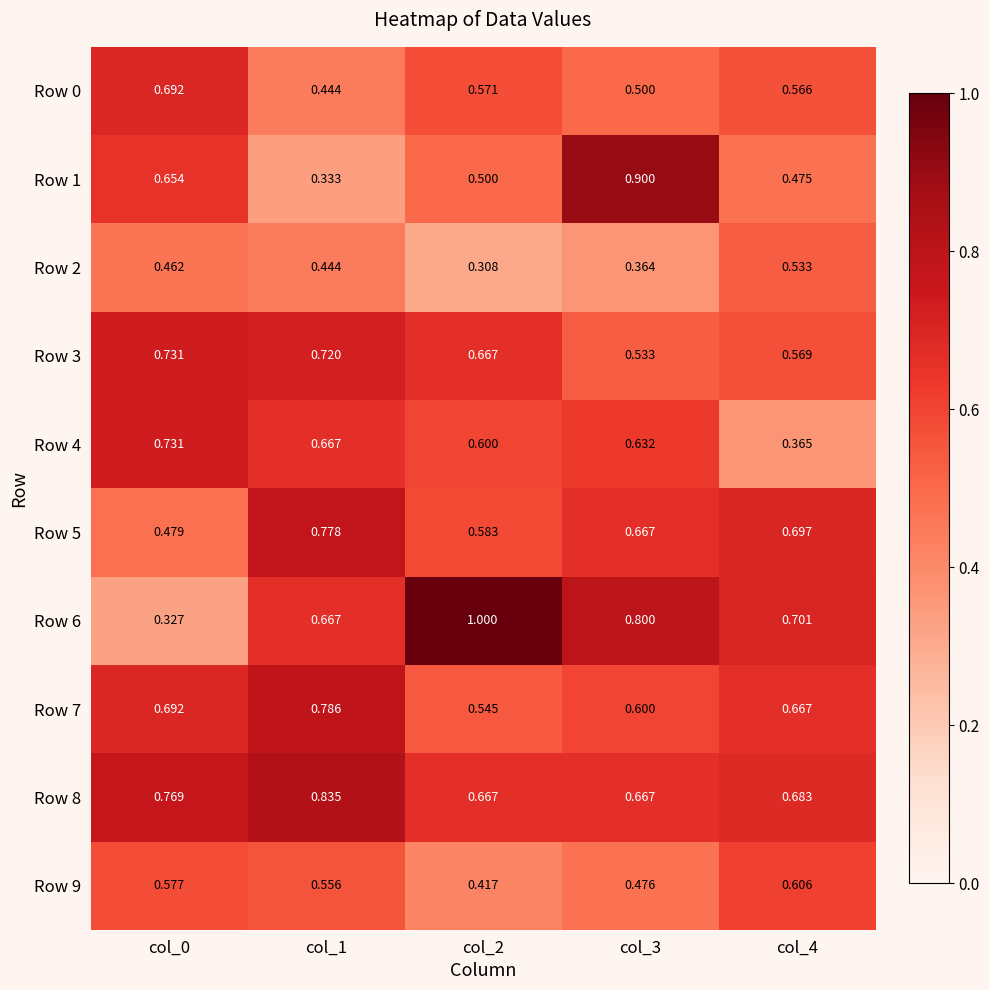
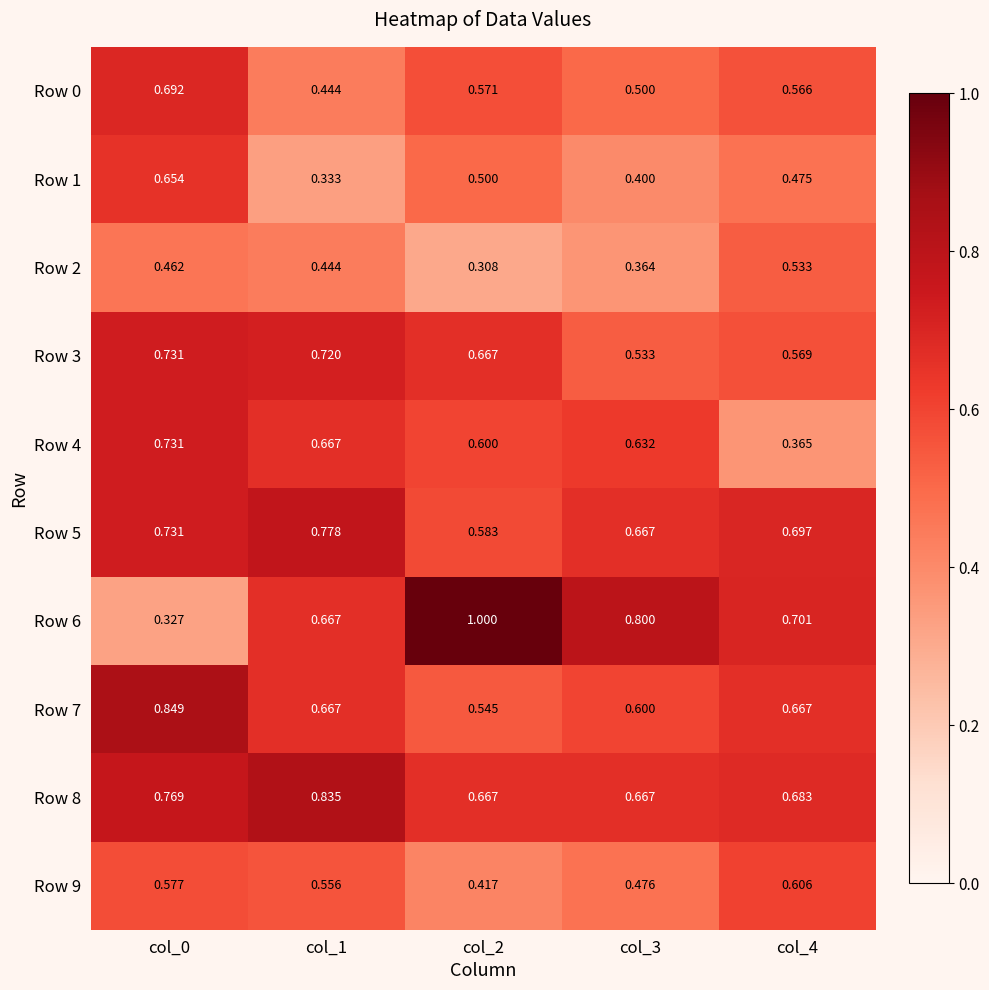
Row 1, col_3: 0.900 -> 0.400
Row 5, col_0: 0.479 -> 0.731
Row 7, col_0: 0.692 -> 0.849
Row 7, col_1: 0.786 -> 0.667
